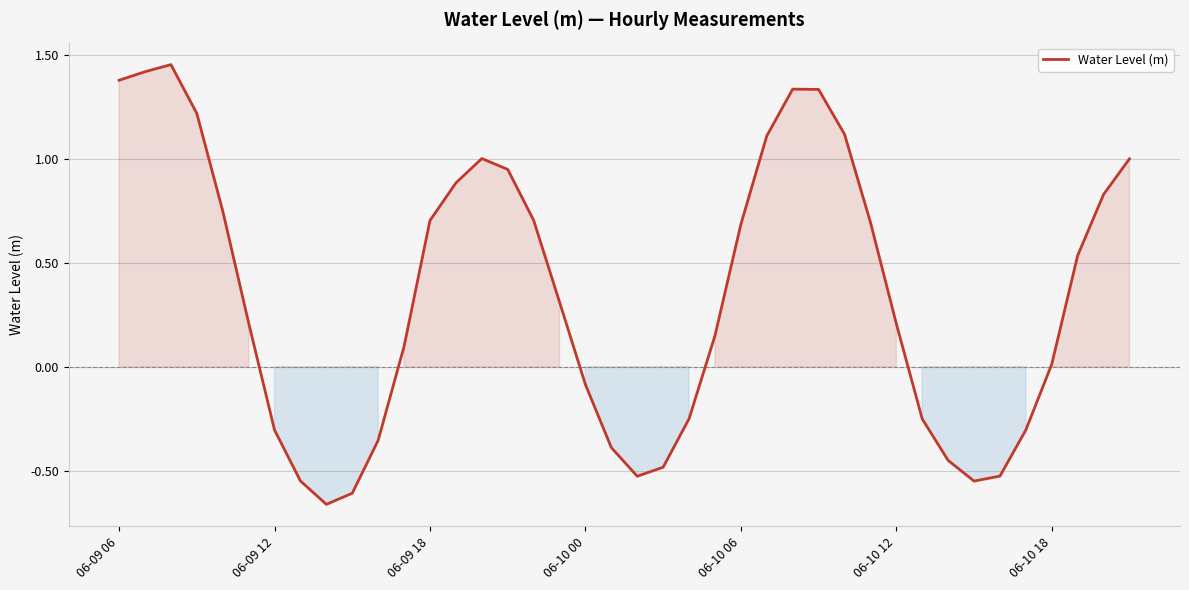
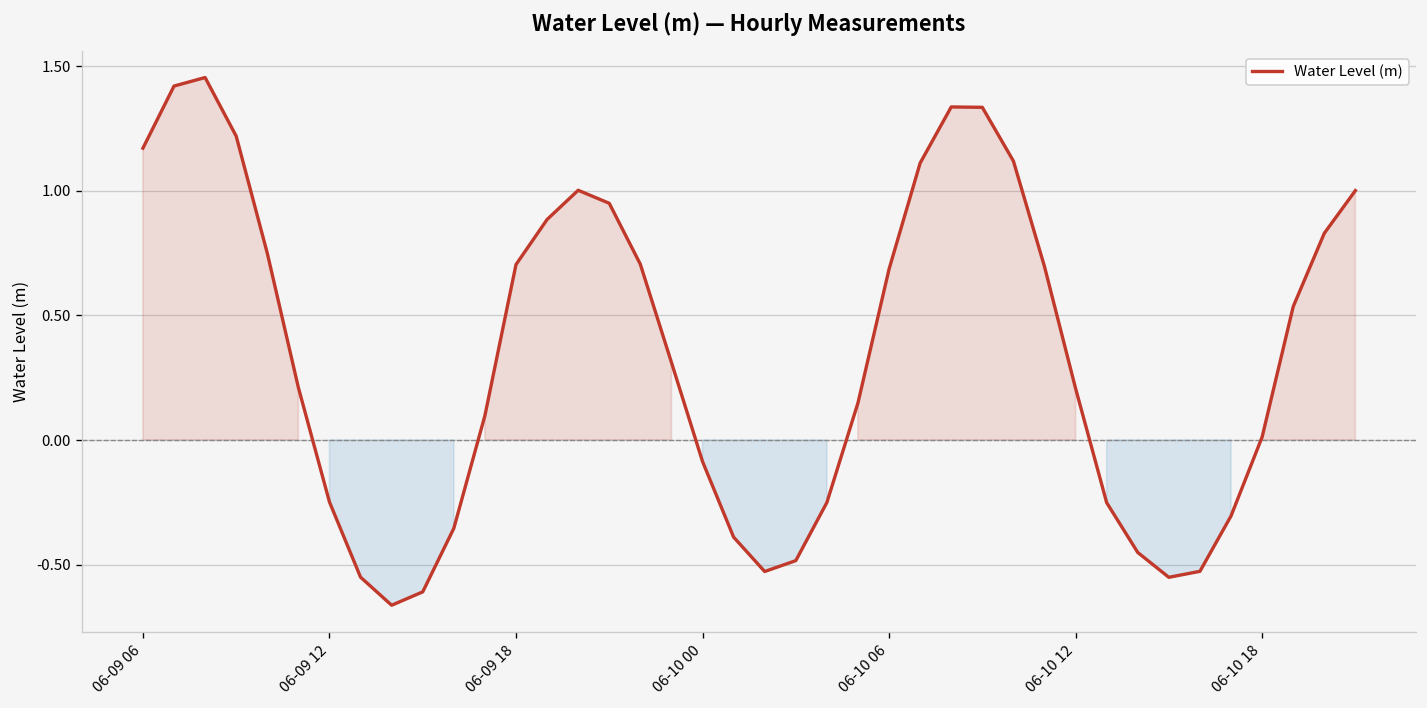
06-09 06: 1.38 -> 1.17
06-09 12: -0.31 -> -0.25
